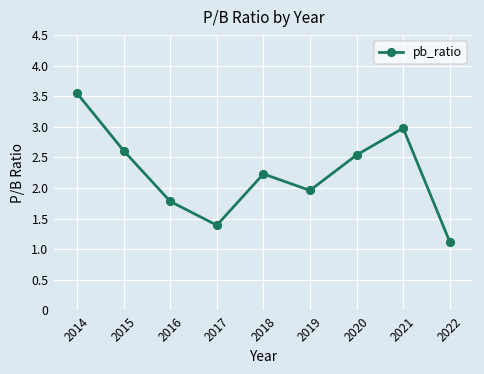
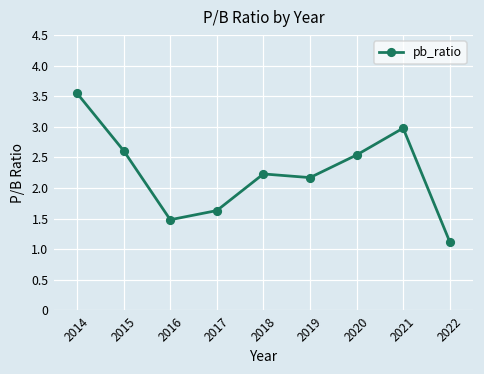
2016: 1.8 -> 1.5
2017: 1.4 -> 1.6
2019: 2.0 -> 2.2
